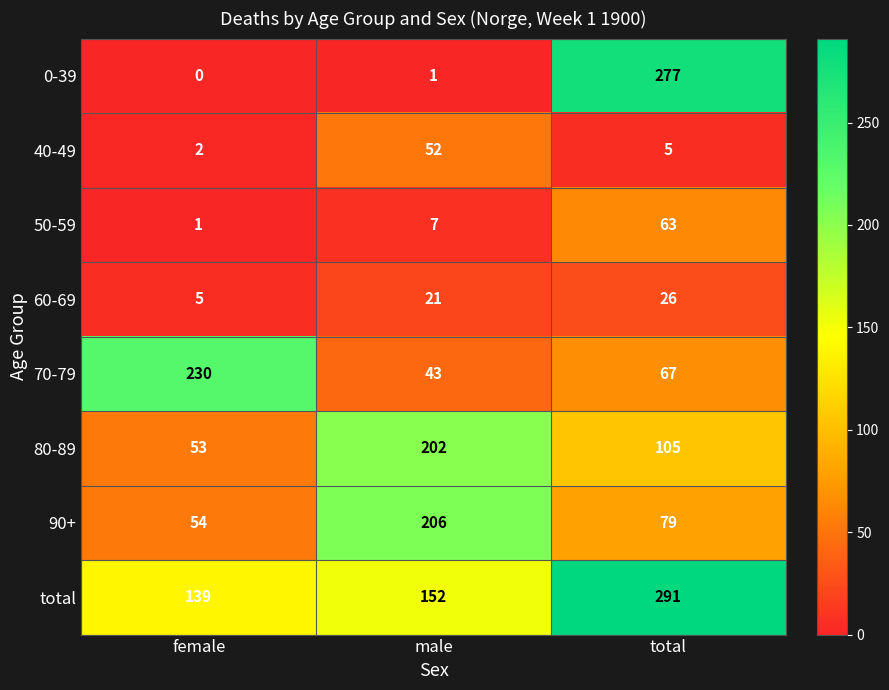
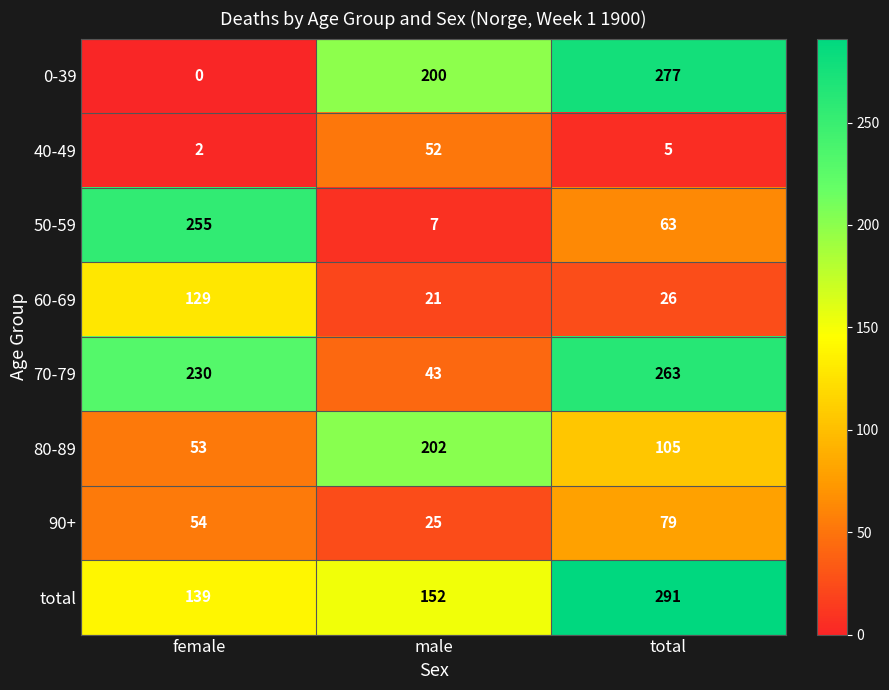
0-39, male: 1 -> 200
50-59, female: 1 -> 255
60-69, female: 5 -> 129
70-79, total: 67 -> 263
90+, male: 206 -> 25
